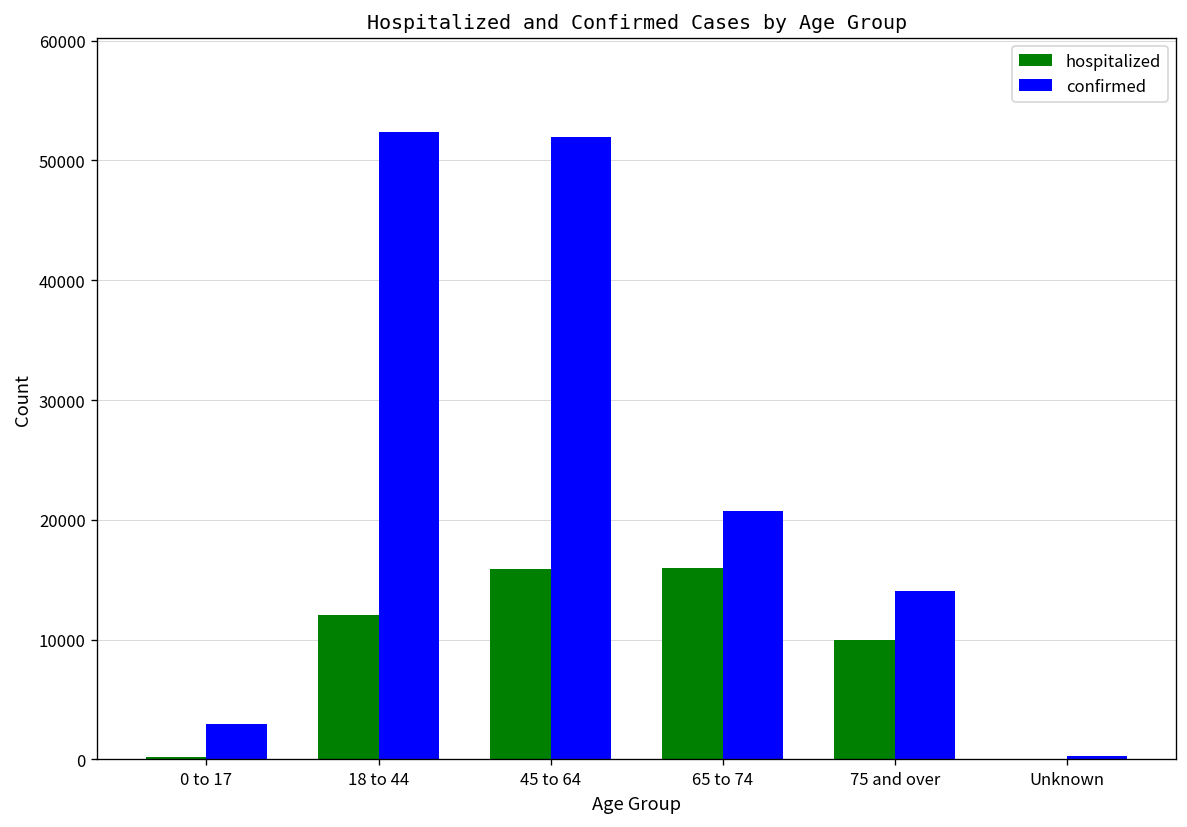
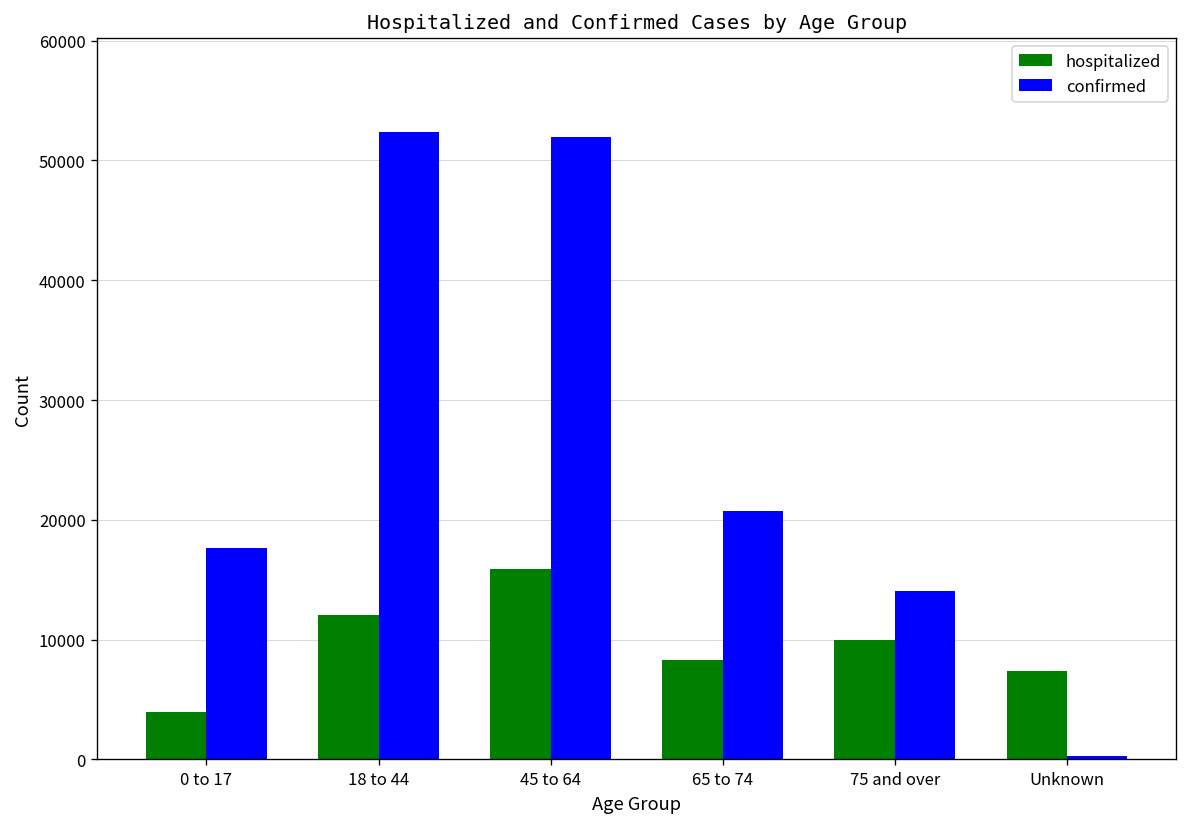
hospitalized, 0 to 17: 0 -> 4000
confirmed, 0 to 17: 3000 -> 18000
hospitalized, 65 to 74: 16000 -> 8000
hospitalized, Unknown: 0 -> 7000
